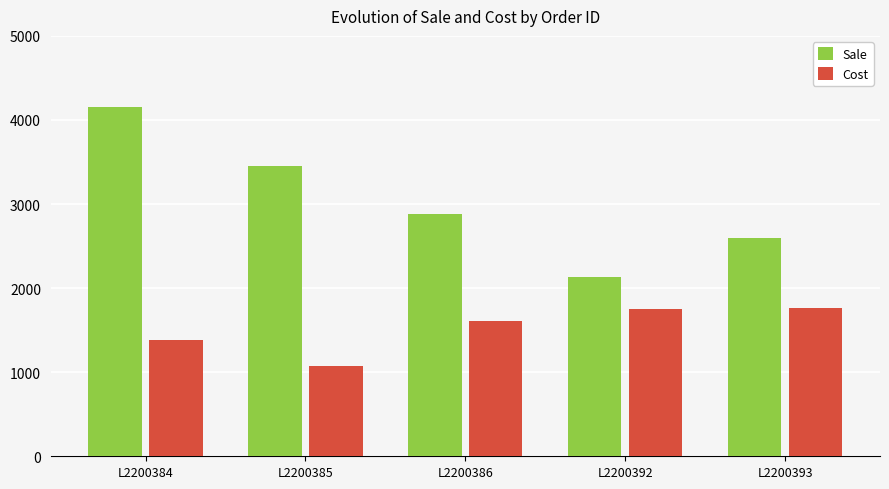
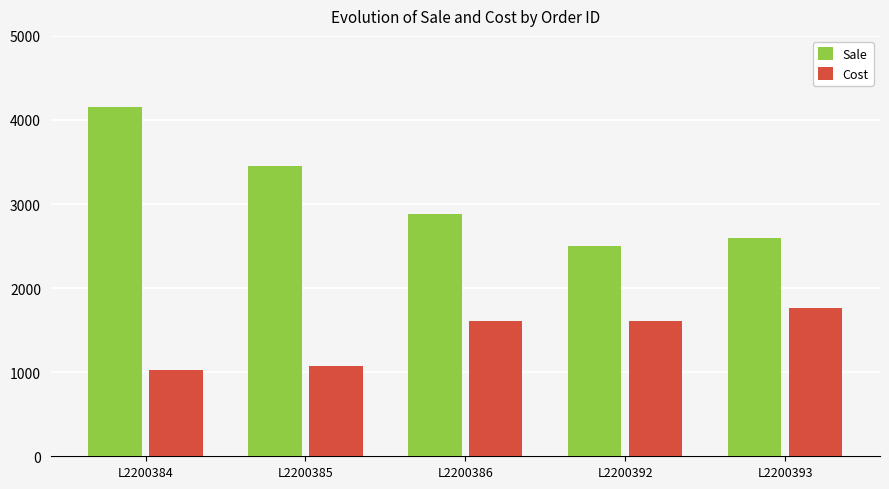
Cost, L2200384: 1400 -> 1000
Sale, L2200392: 2100 -> 2500
Cost, L2200392: 1800 -> 1600
